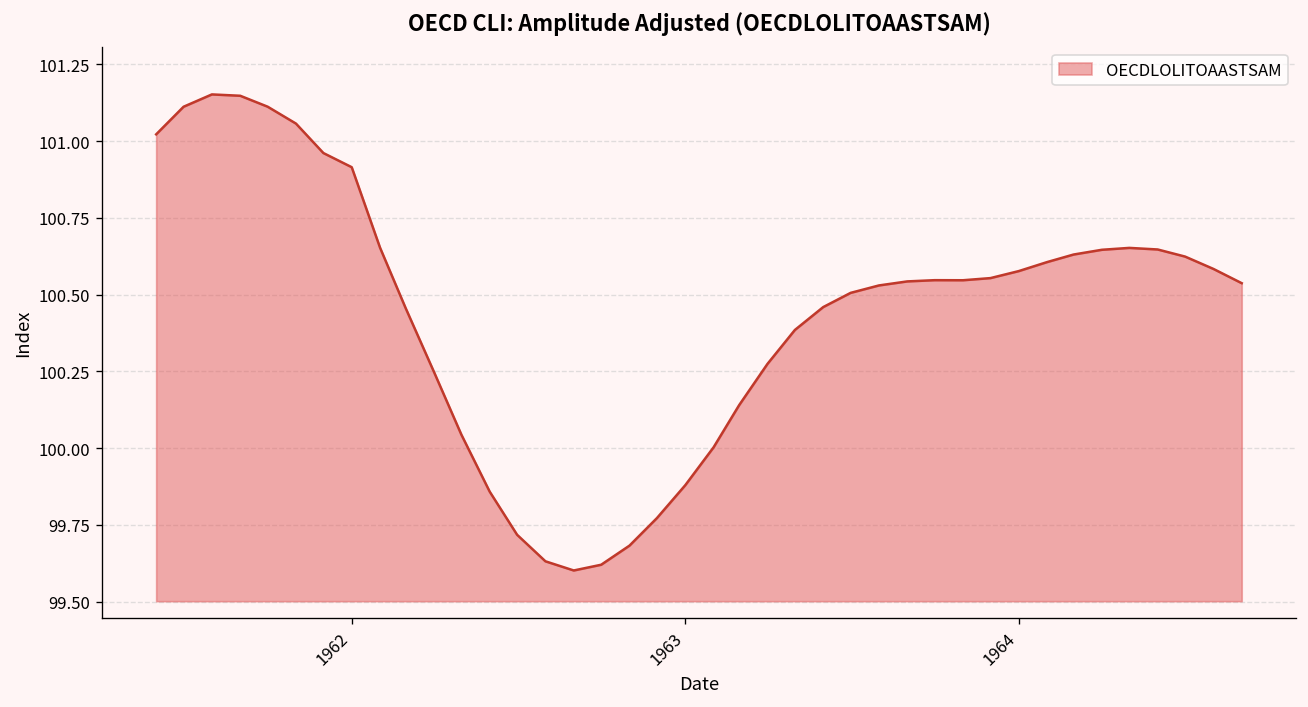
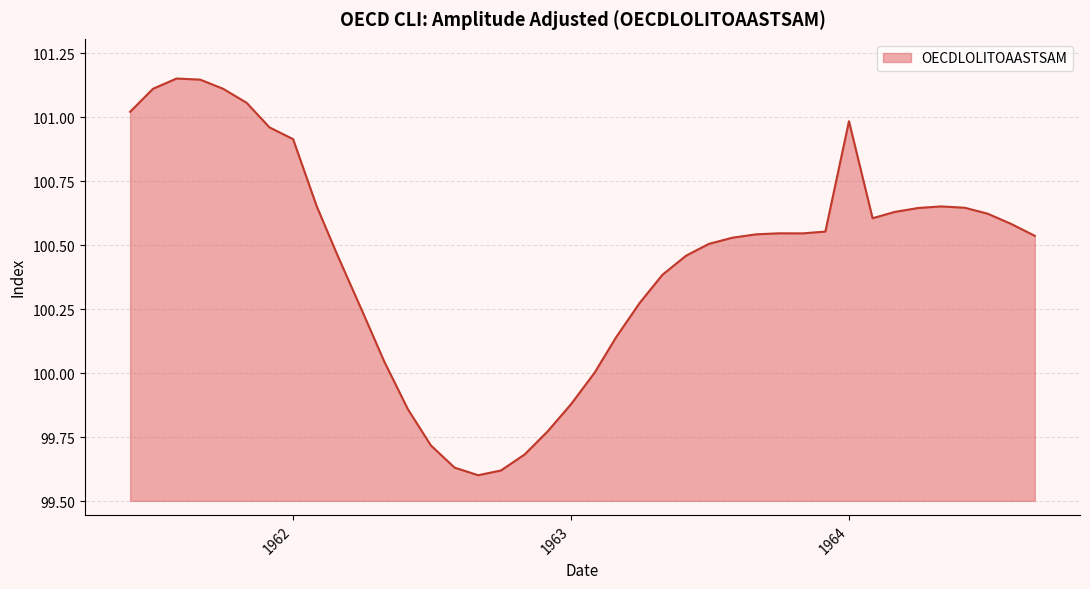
1964: 100.58 -> 100.99
